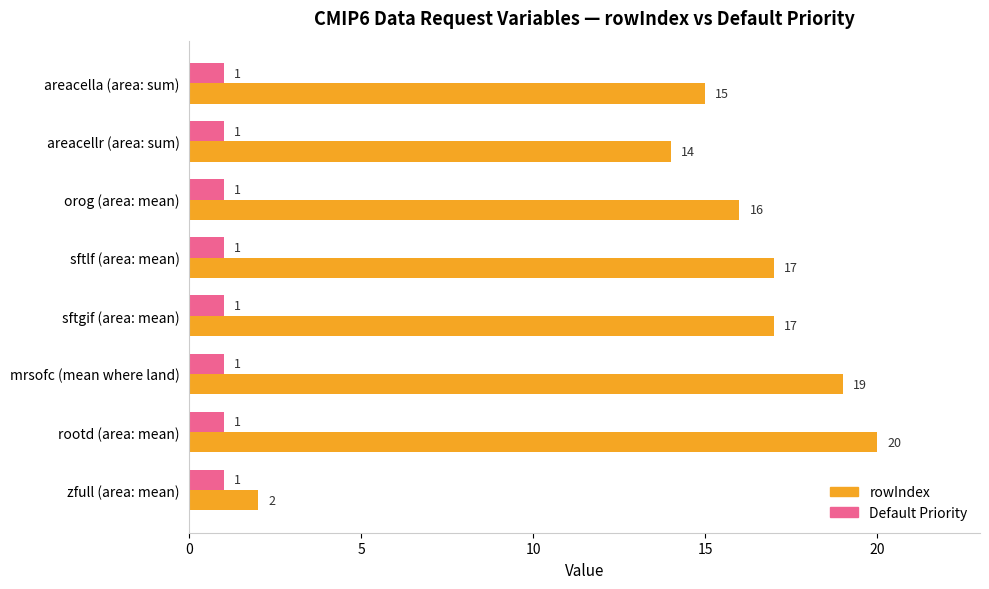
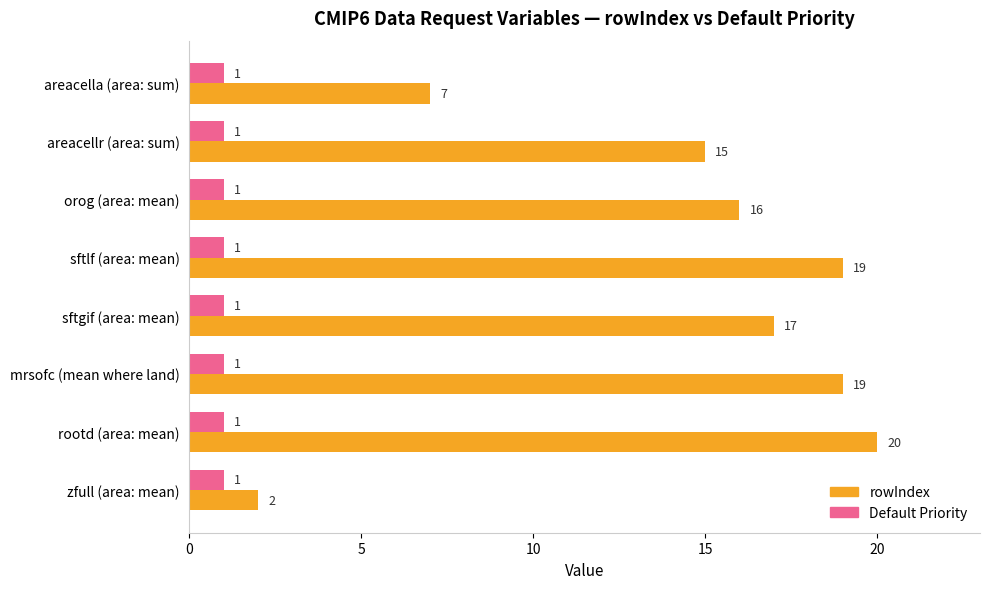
rowIndex, areacella (area: sum): 15 -> 7
rowIndex, areacellr (area: sum): 14 -> 15
rowIndex, sftlf (area: mean): 17 -> 19
